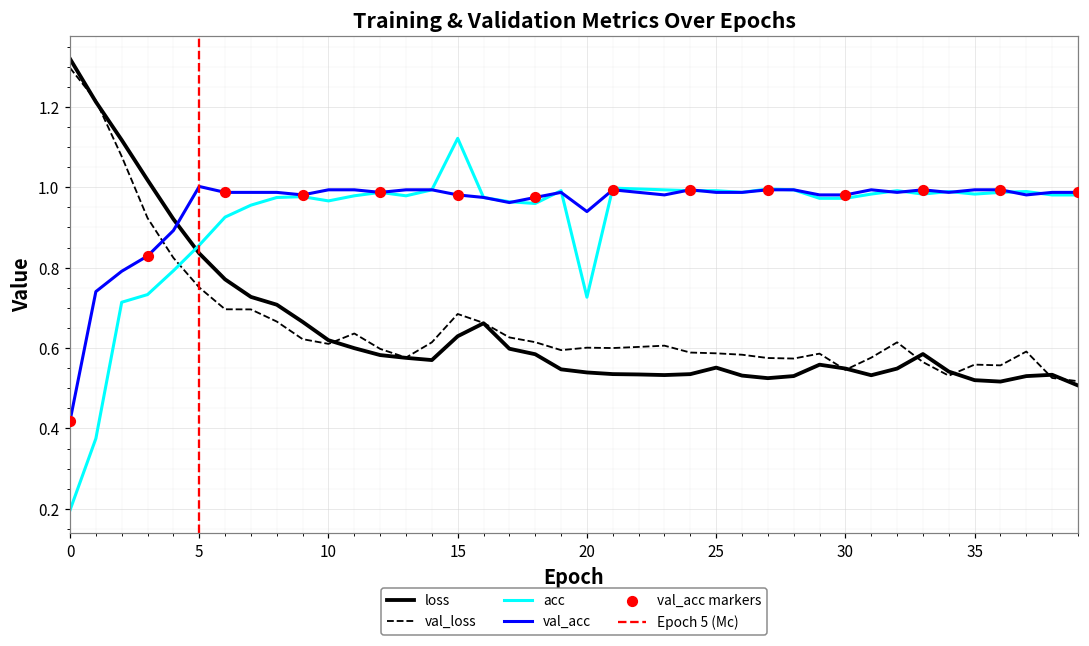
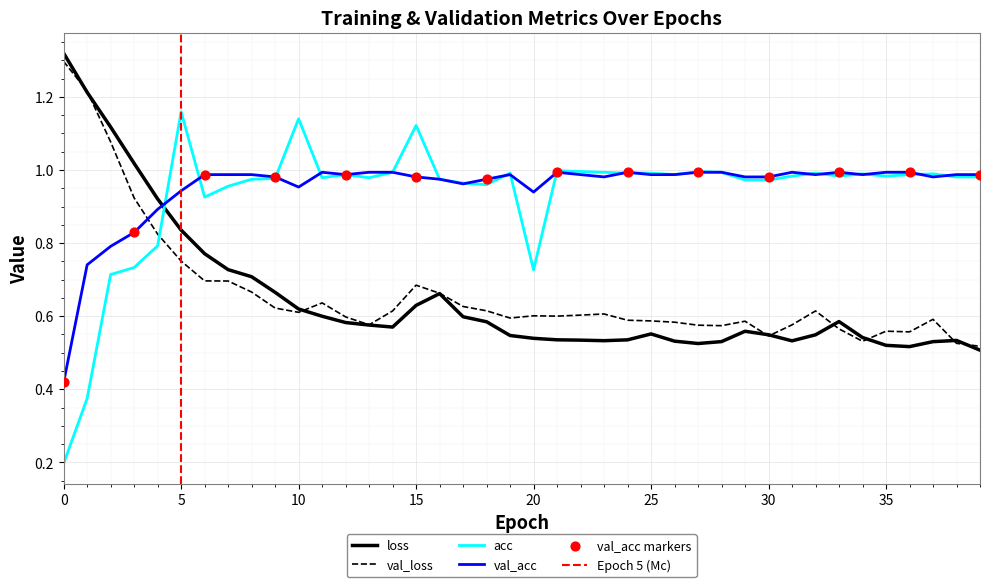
acc, 5: 0.86 -> 1.16
val_acc, 5: 1.00 -> 0.94
acc, 10: 0.97 -> 1.14
val_acc, 10: 0.99 -> 0.95
